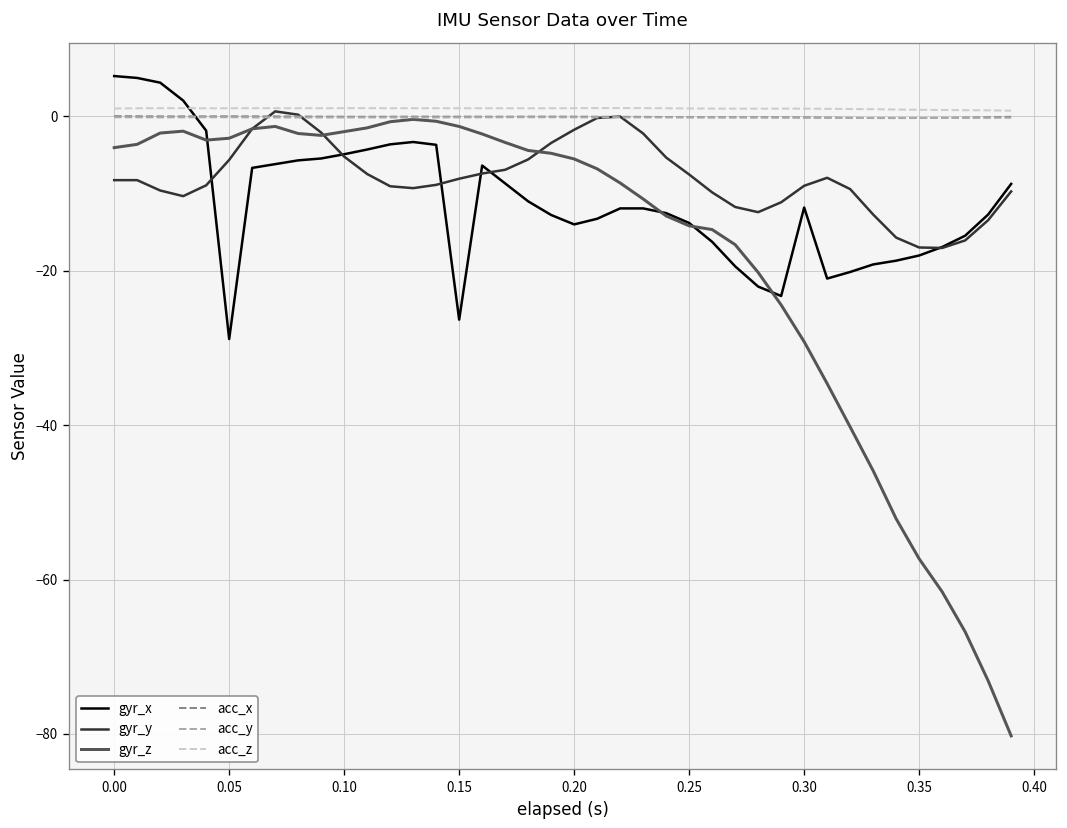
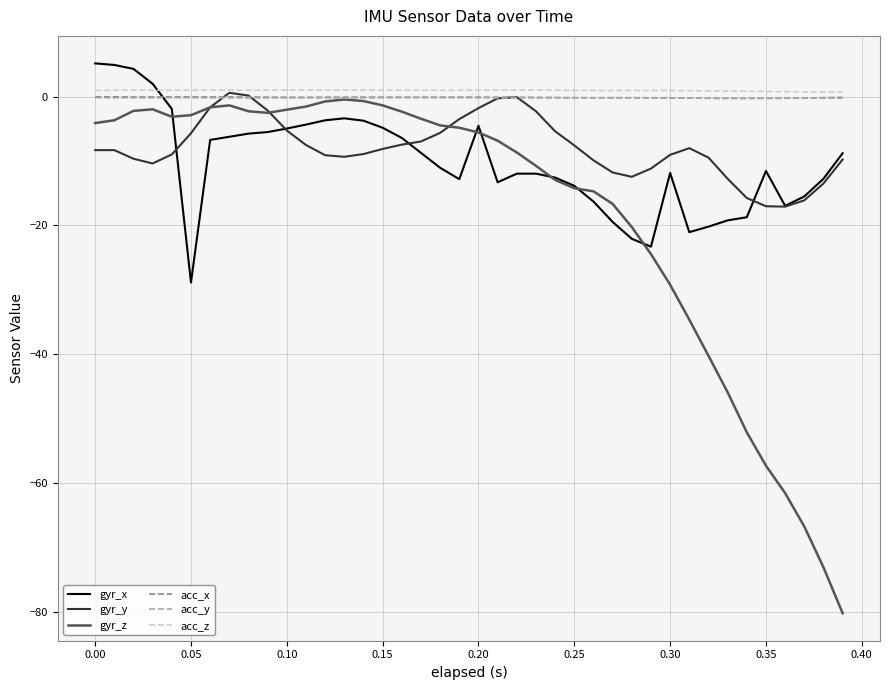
gyr_x, 0.15: -26 -> -5
gyr_x, 0.20: -14 -> -5
gyr_x, 0.35: -18 -> -12
